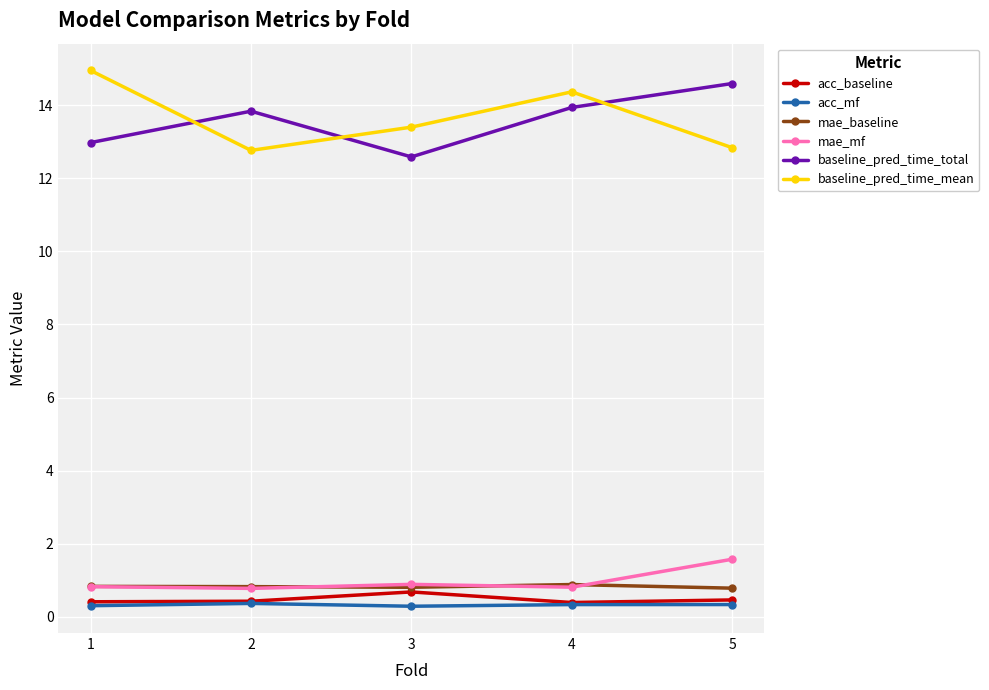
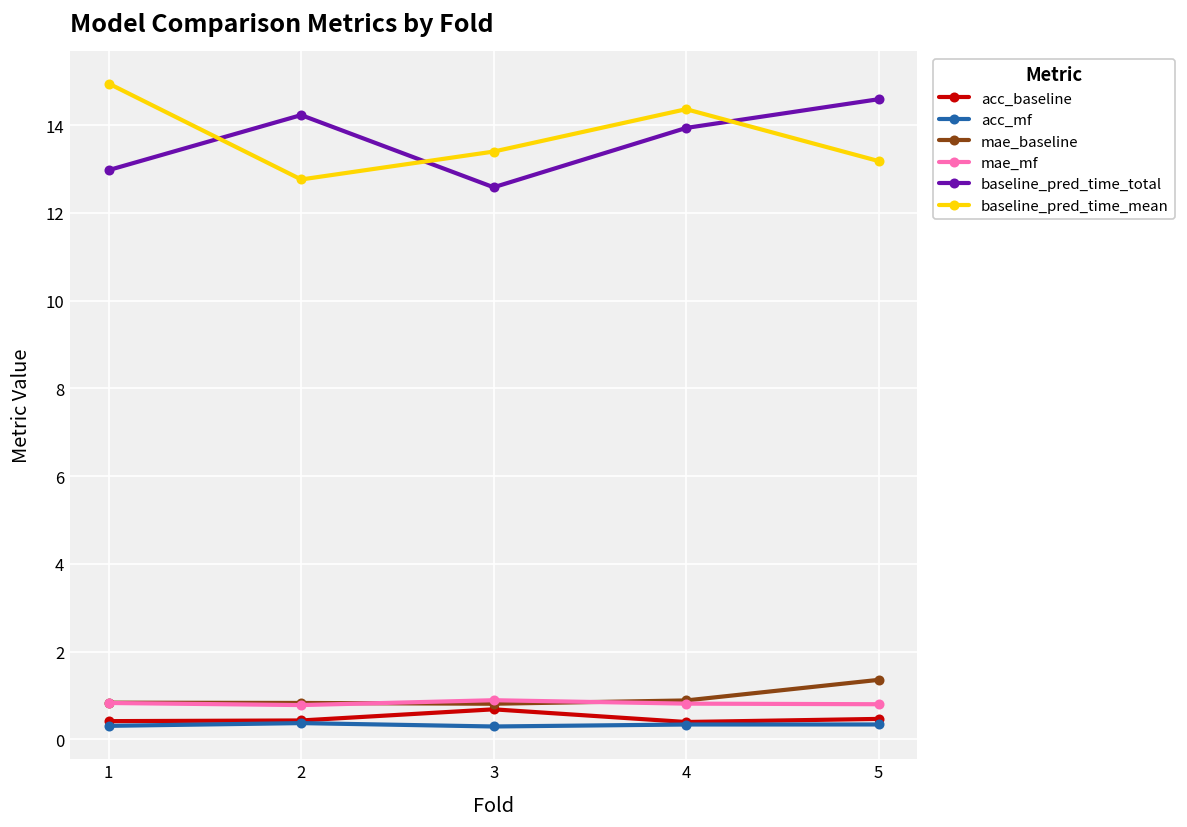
baseline_pred_time_total, 2: 13.8 -> 14.2
mae_baseline, 5: 0.8 -> 1.4
mae_mf, 5: 1.6 -> 0.8
baseline_pred_time_mean, 5: 12.8 -> 13.2
